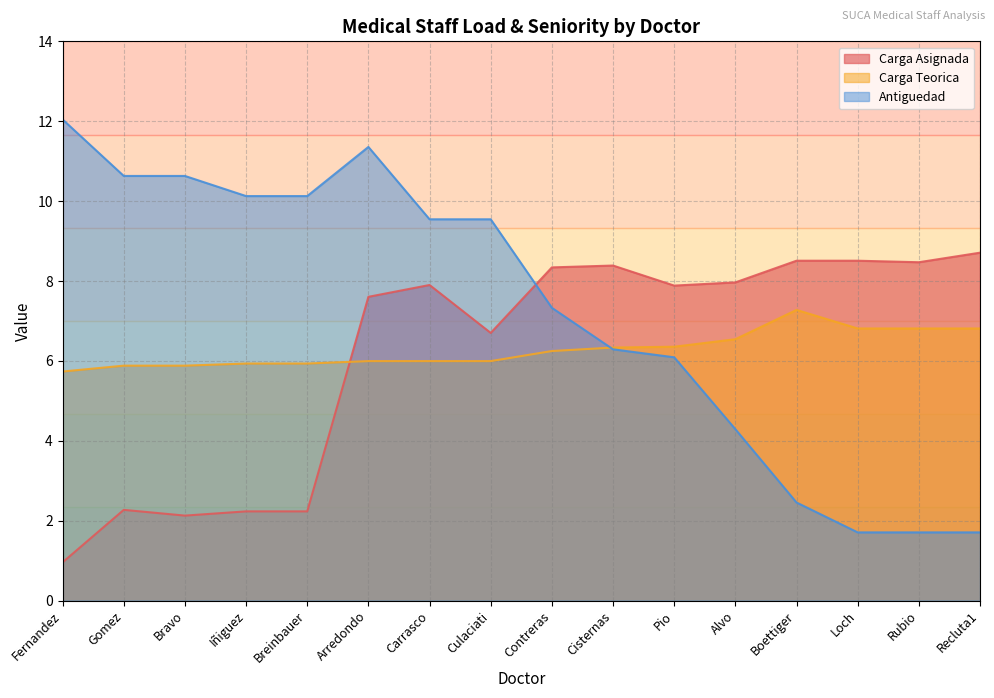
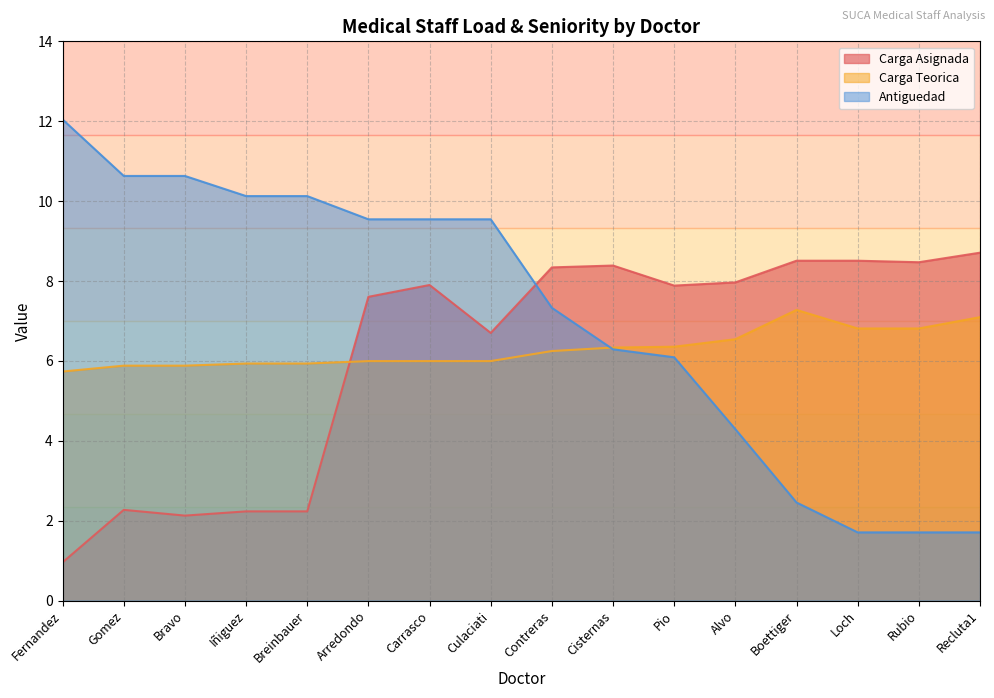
Antiguedad, Arredondo: 11.4 -> 9.5
Carga Teorica, Recluta1: 6.8 -> 7.1
